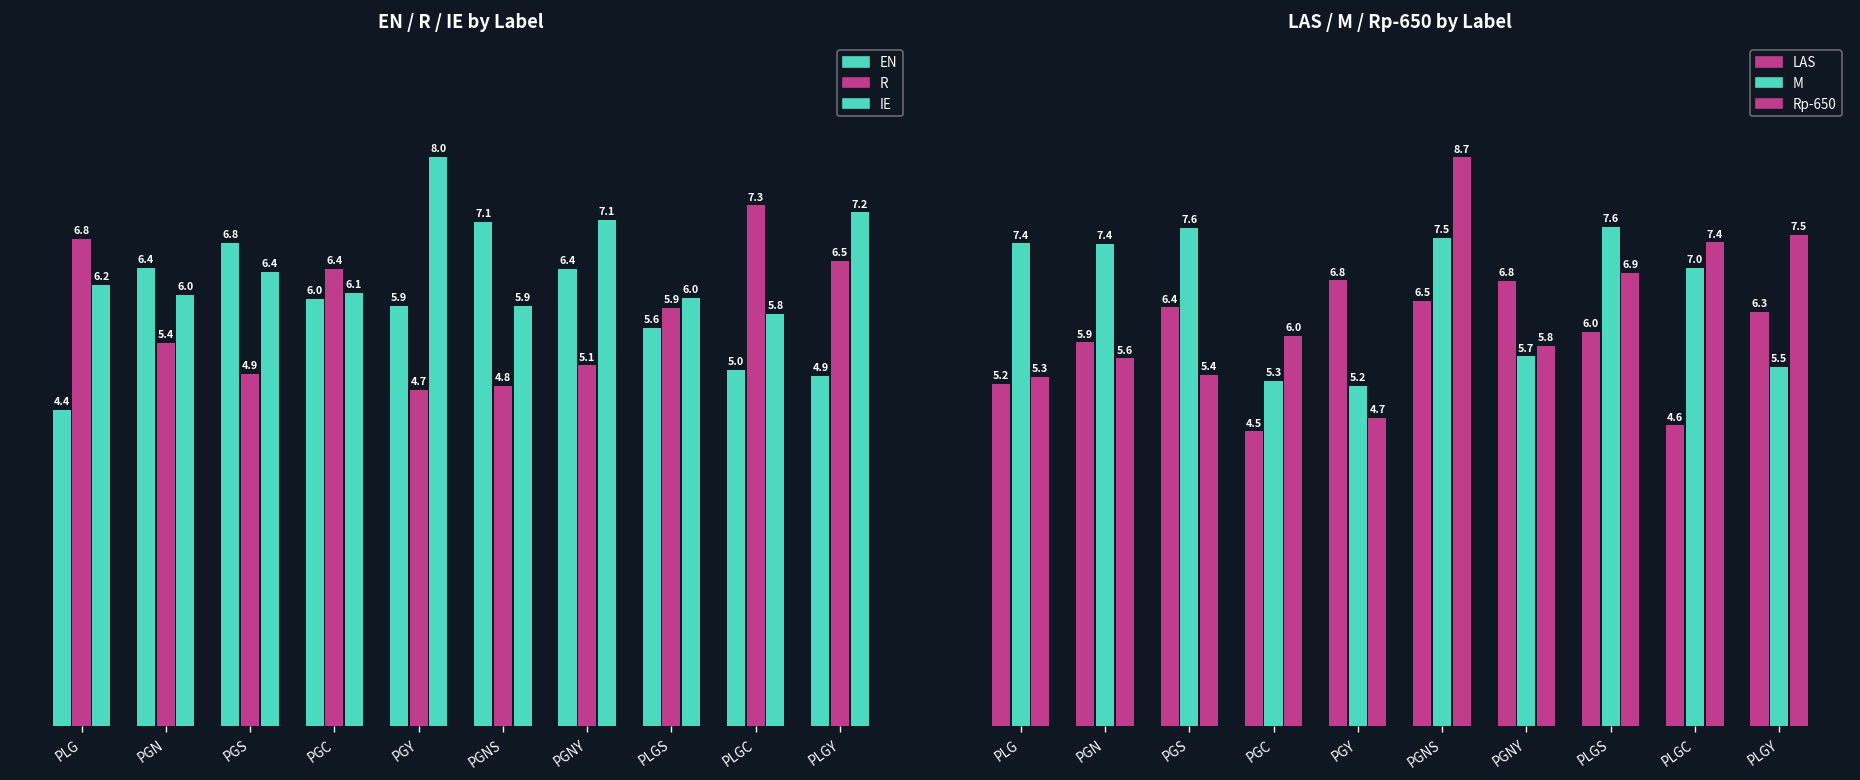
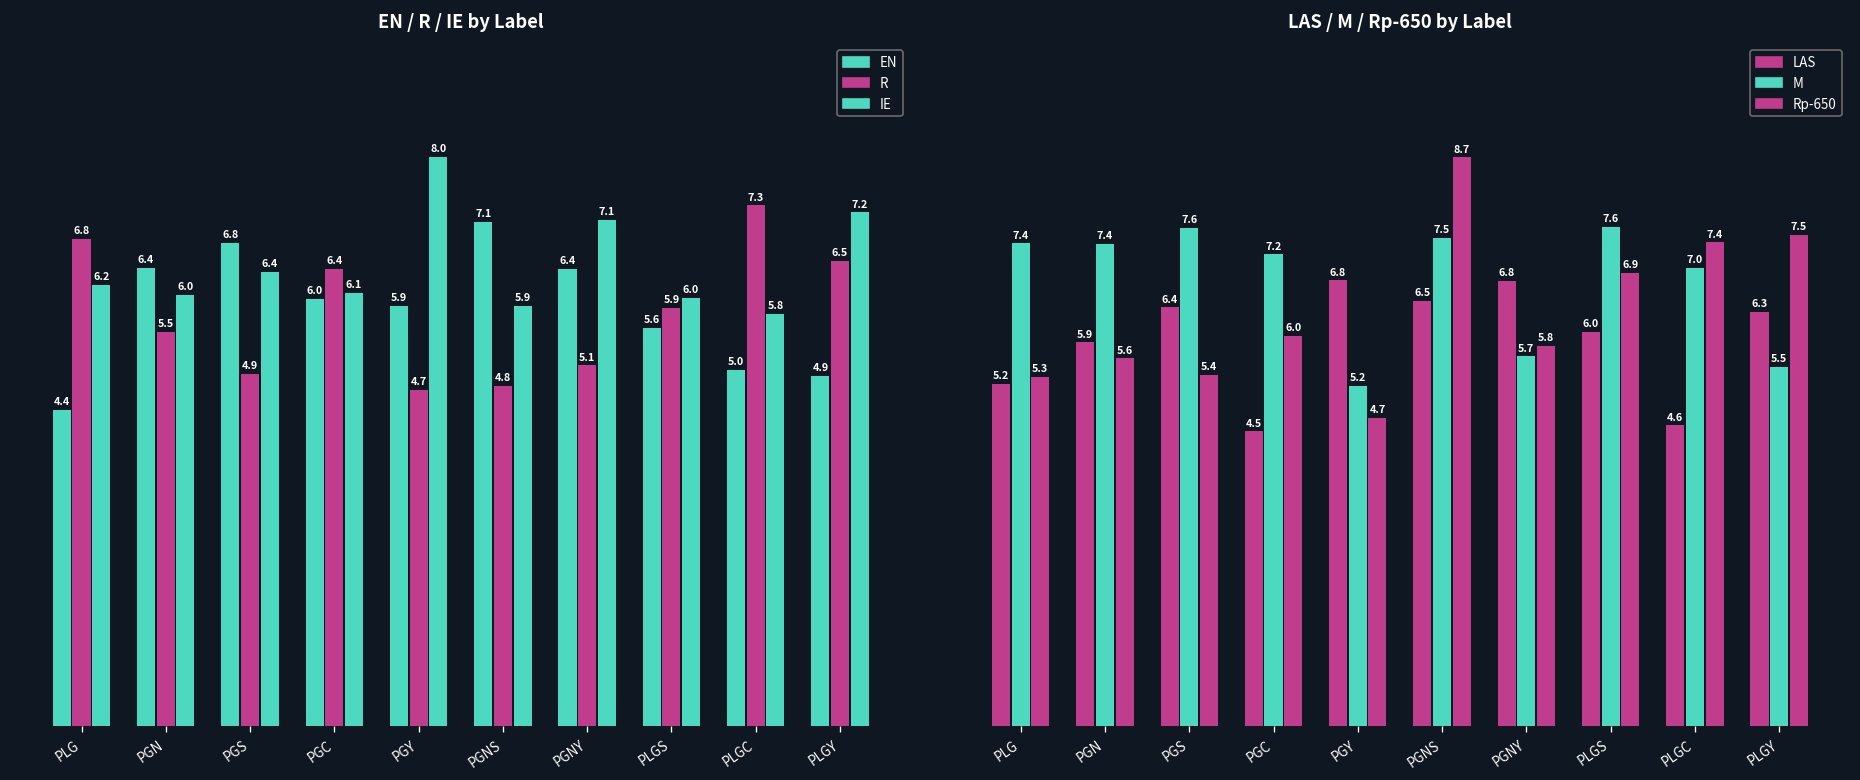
EN / R / IE by Label, R, PGN: 5.4 -> 5.5
LAS / M / Rp-650 by Label, M, PGC: 5.3 -> 7.2
